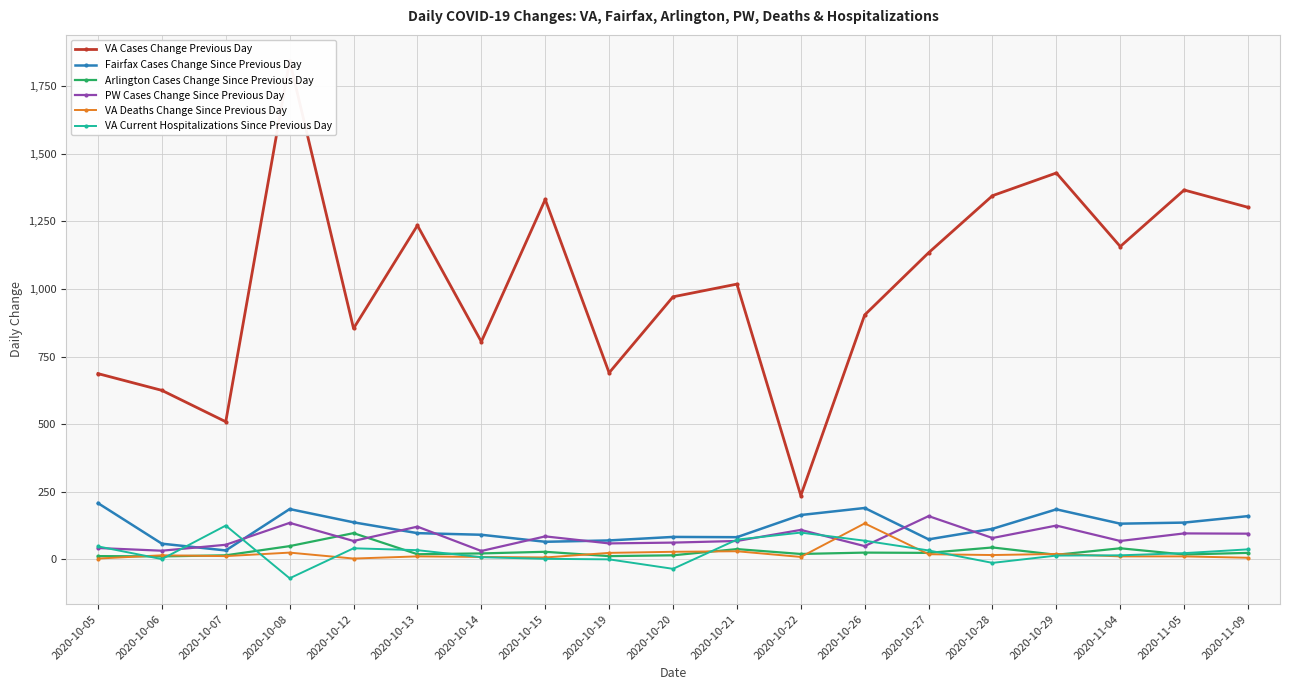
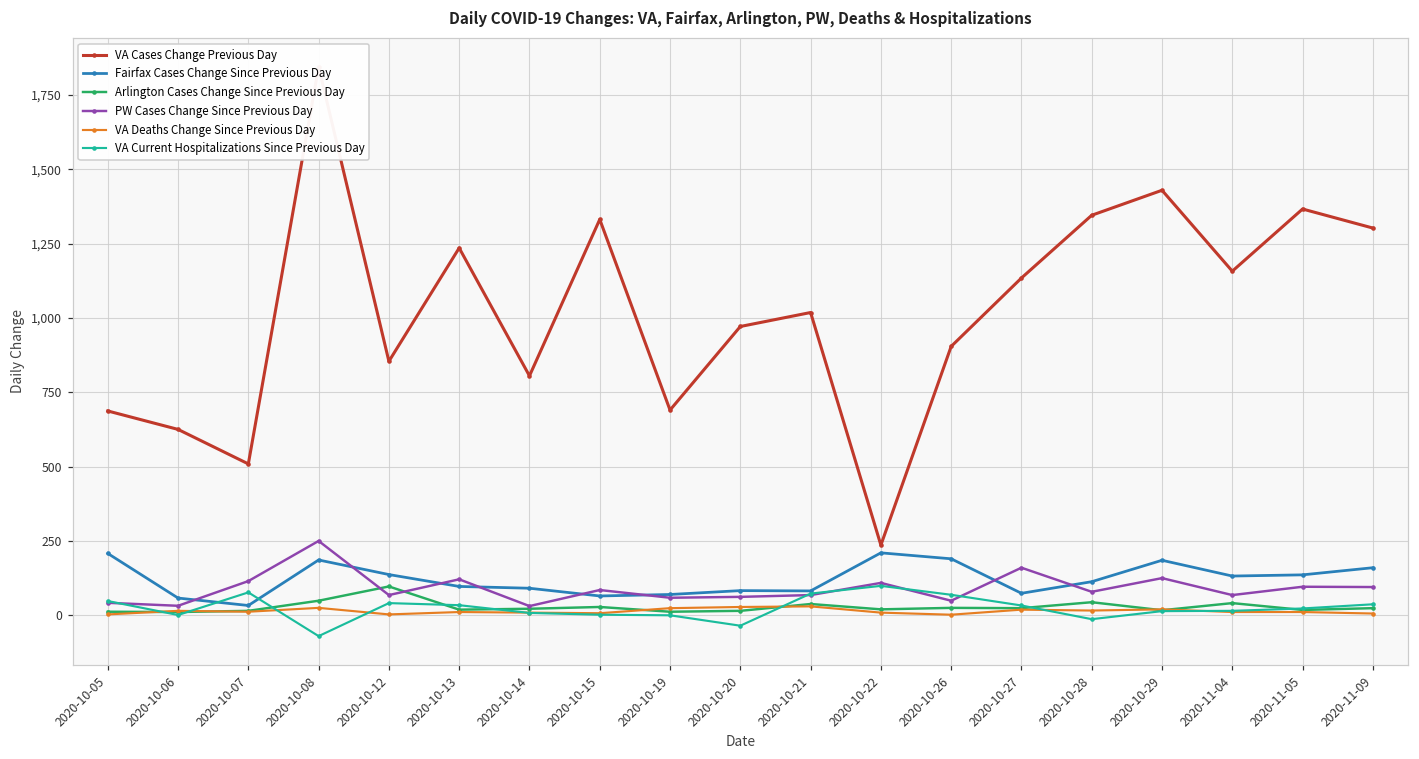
PW Cases Change Since Previous Day, 2020-10-07: 50 -> 120
VA Current Hospitalizations Since Previous Day, 2020-10-07: 130 -> 80
PW Cases Change Since Previous Day, 2020-10-08: 140 -> 250
Fairfax Cases Change Since Previous Day, 2020-10-22: 160 -> 210
VA Deaths Change Since Previous Day, 2020-10-26: 130 -> 0
